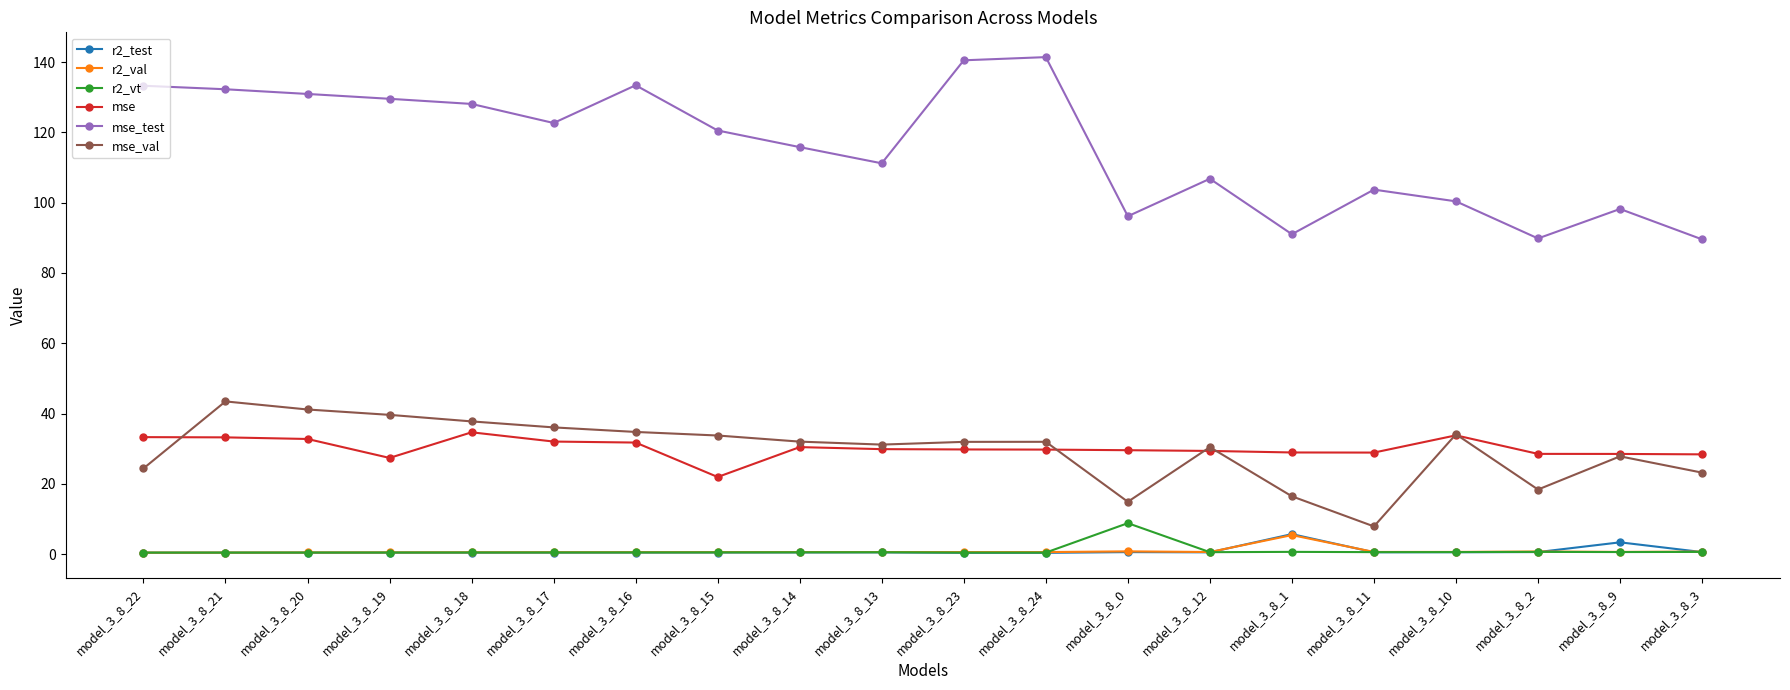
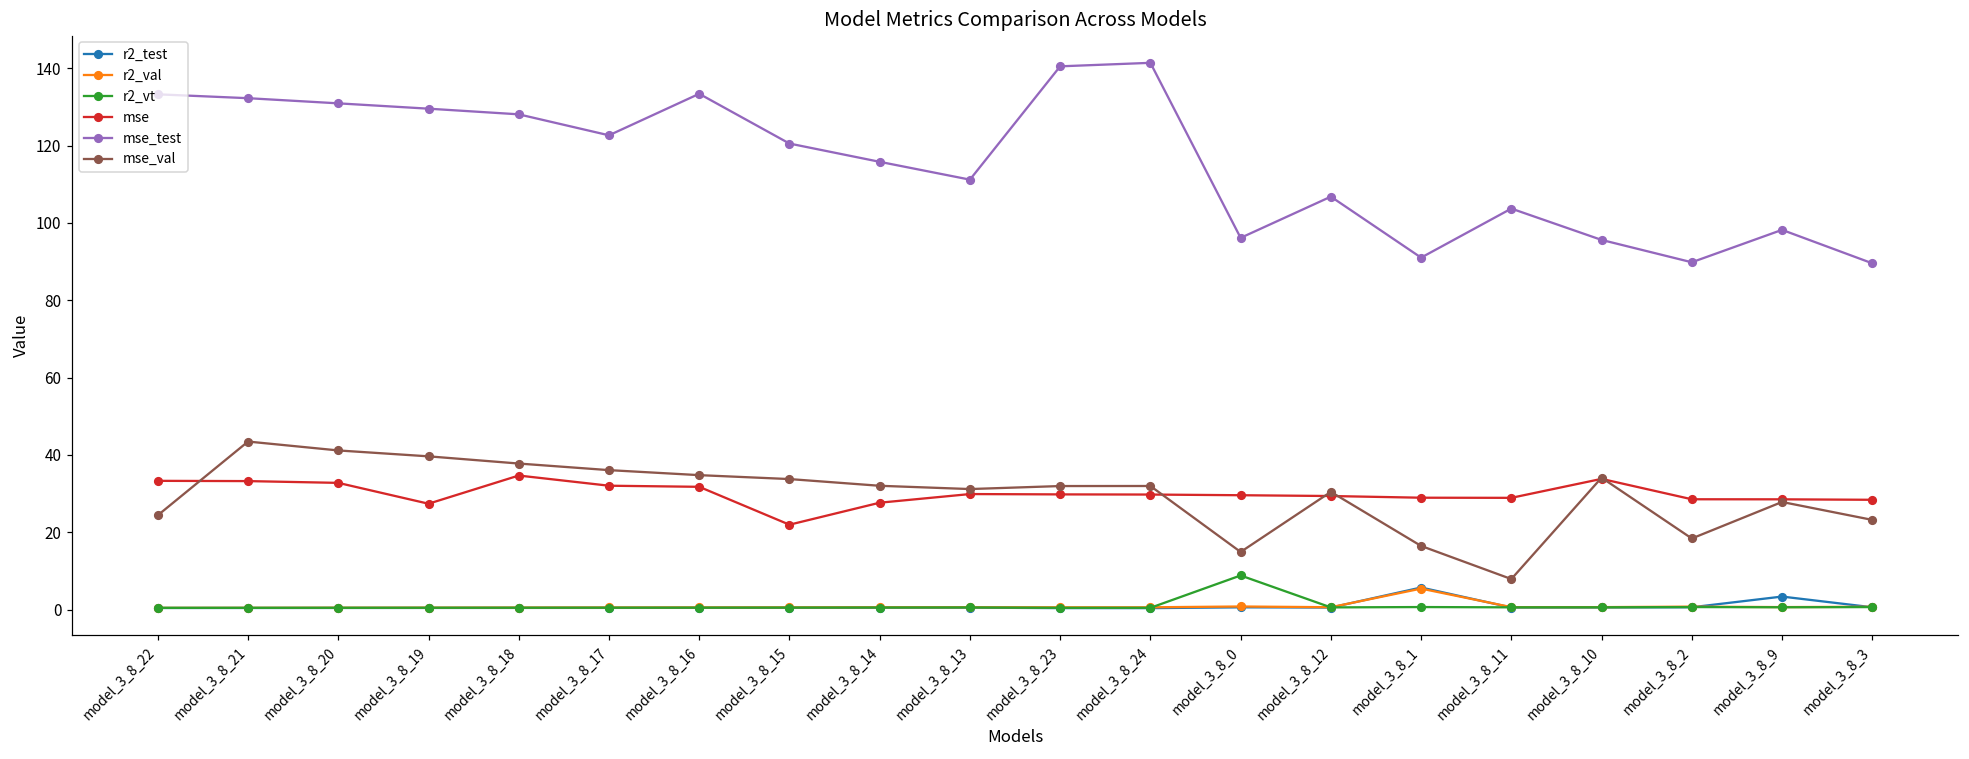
mse, model_3_8_14: 30 -> 28
mse_test, model_3_8_10: 100 -> 96
